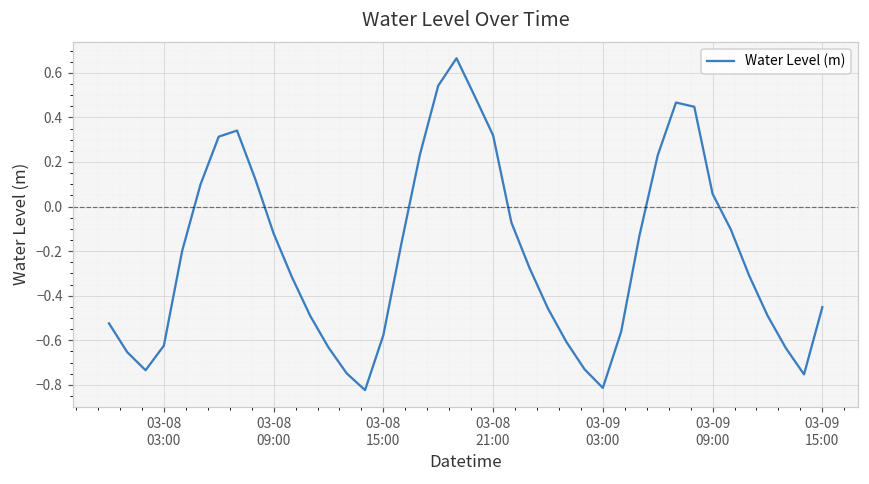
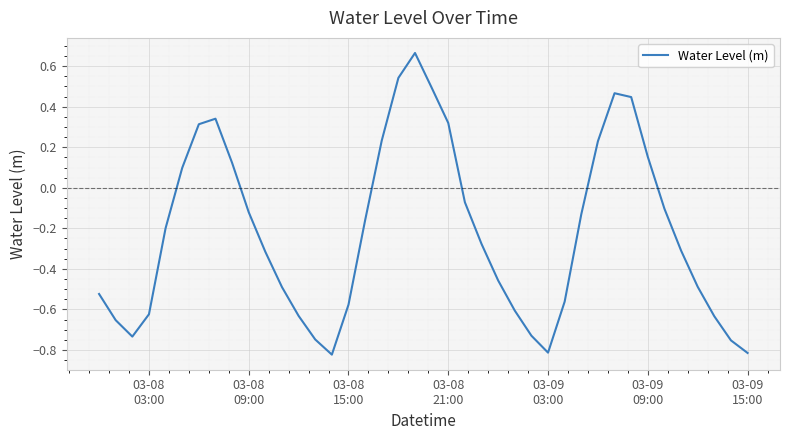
03-09 09:00: 0.06 -> 0.15
03-09 15:00: -0.45 -> -0.82
